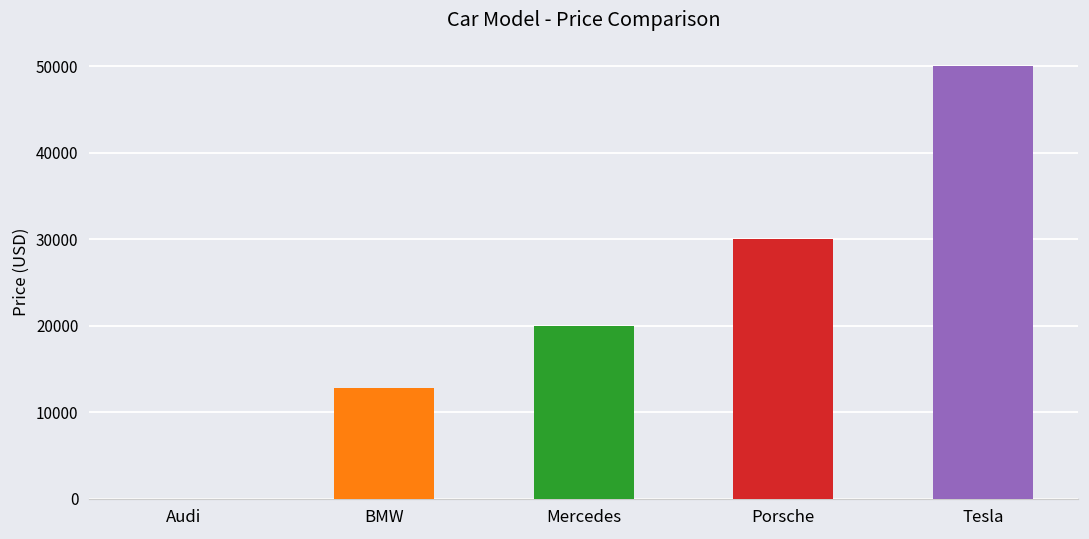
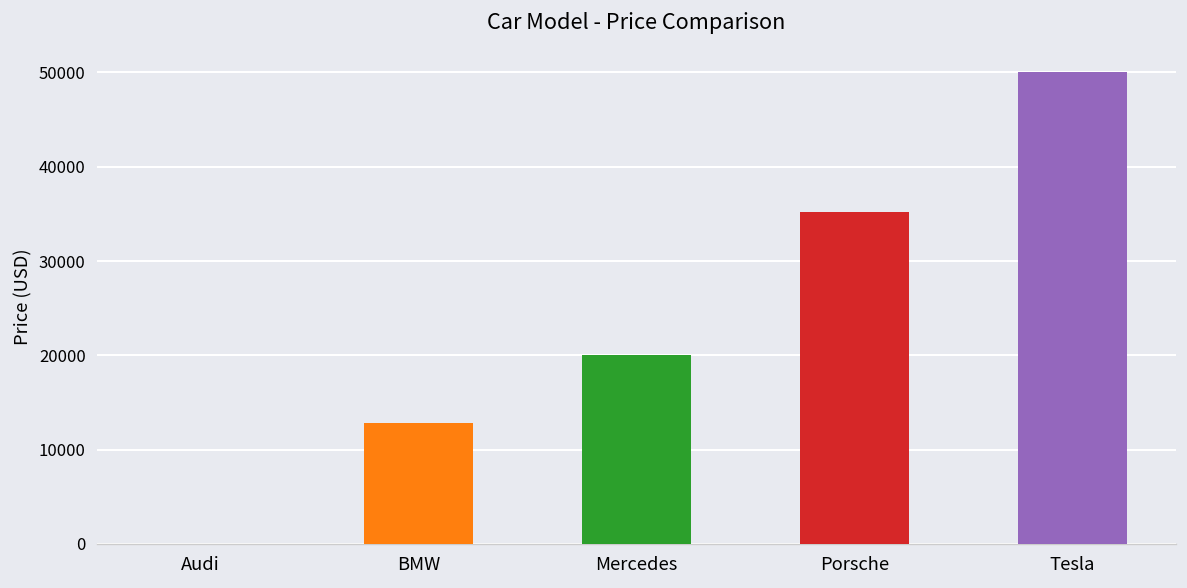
Porsche: 30000 -> 35000
